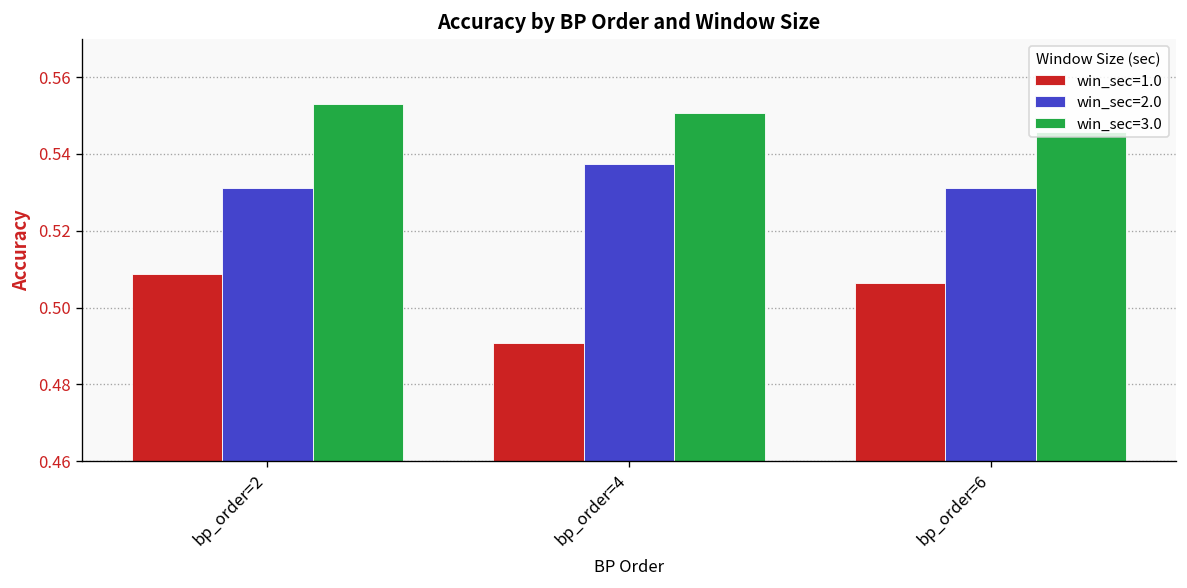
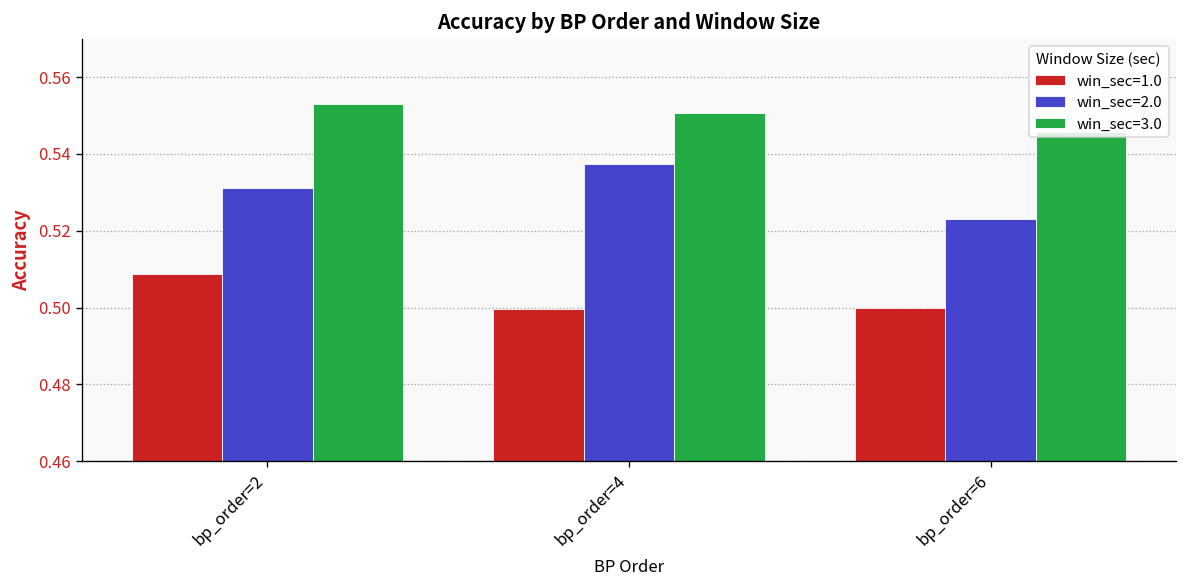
win_sec=1.0, bp_order=4: 0.491 -> 0.500
win_sec=1.0, bp_order=6: 0.506 -> 0.500
win_sec=2.0, bp_order=6: 0.531 -> 0.523
